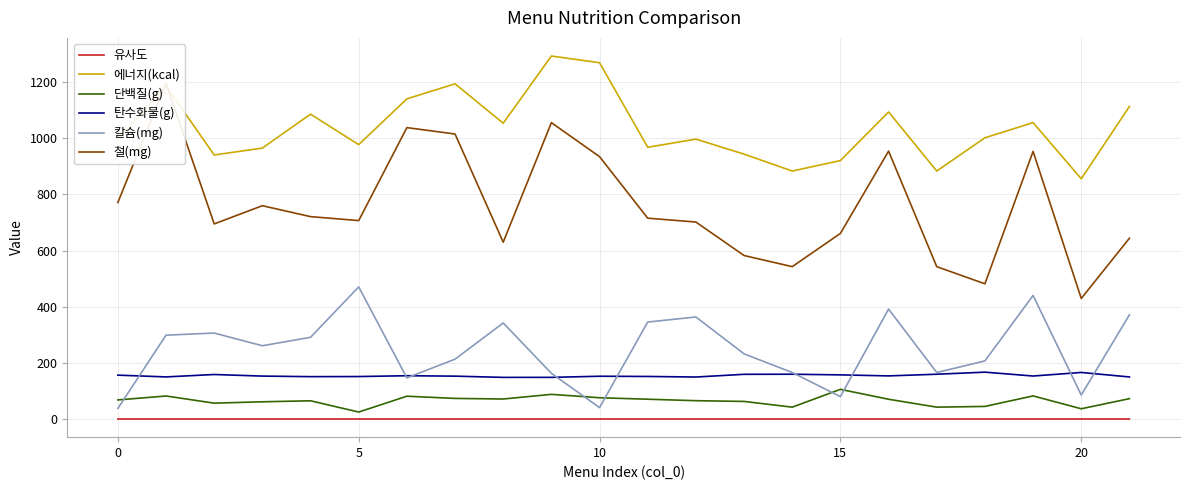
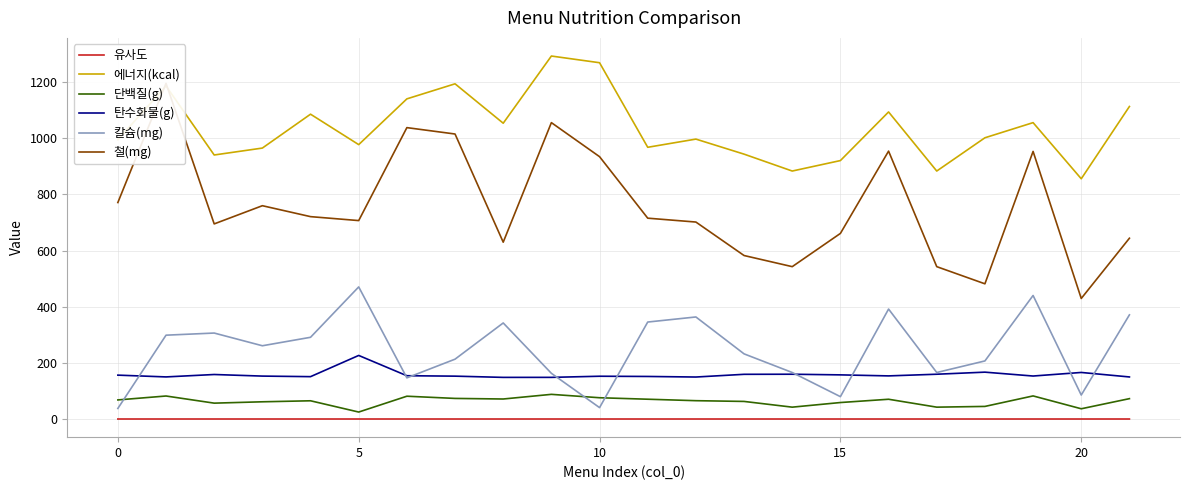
탄수화물(g), 5: 150 -> 230
단백질(g), 15: 110 -> 60
